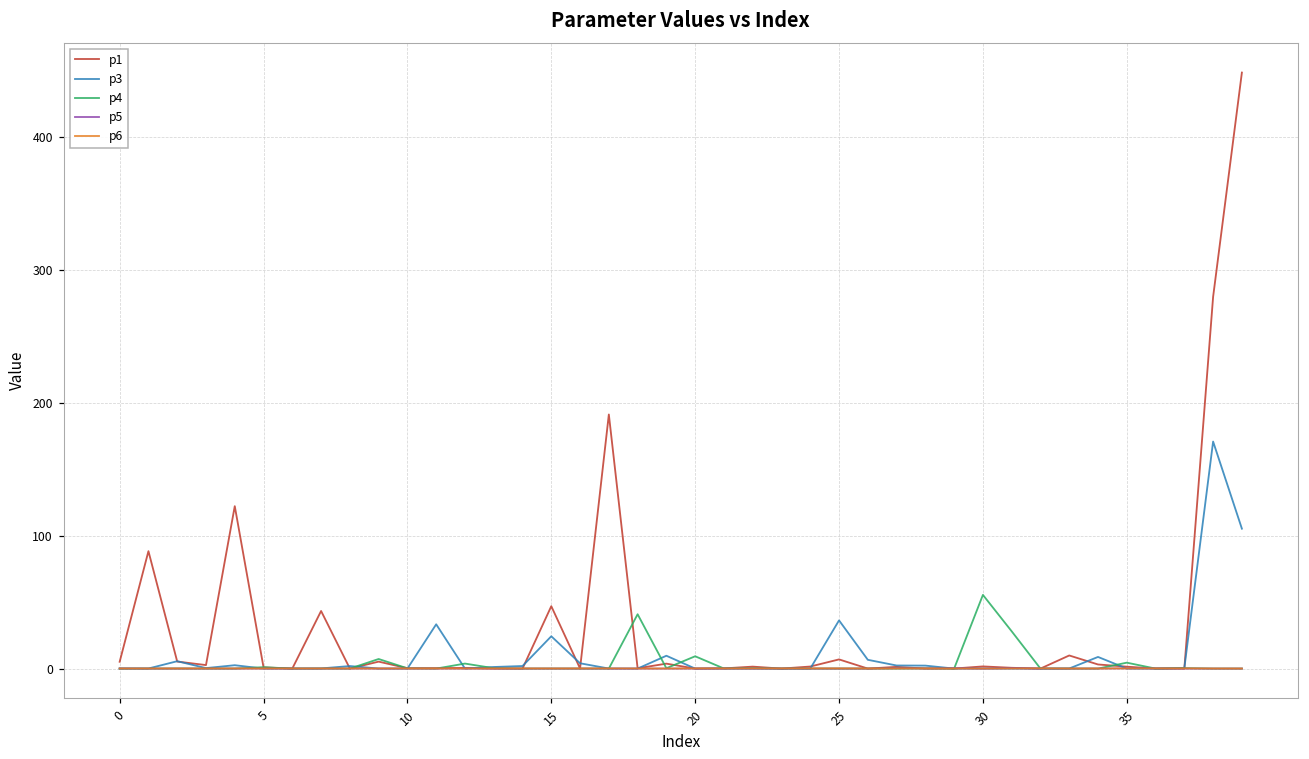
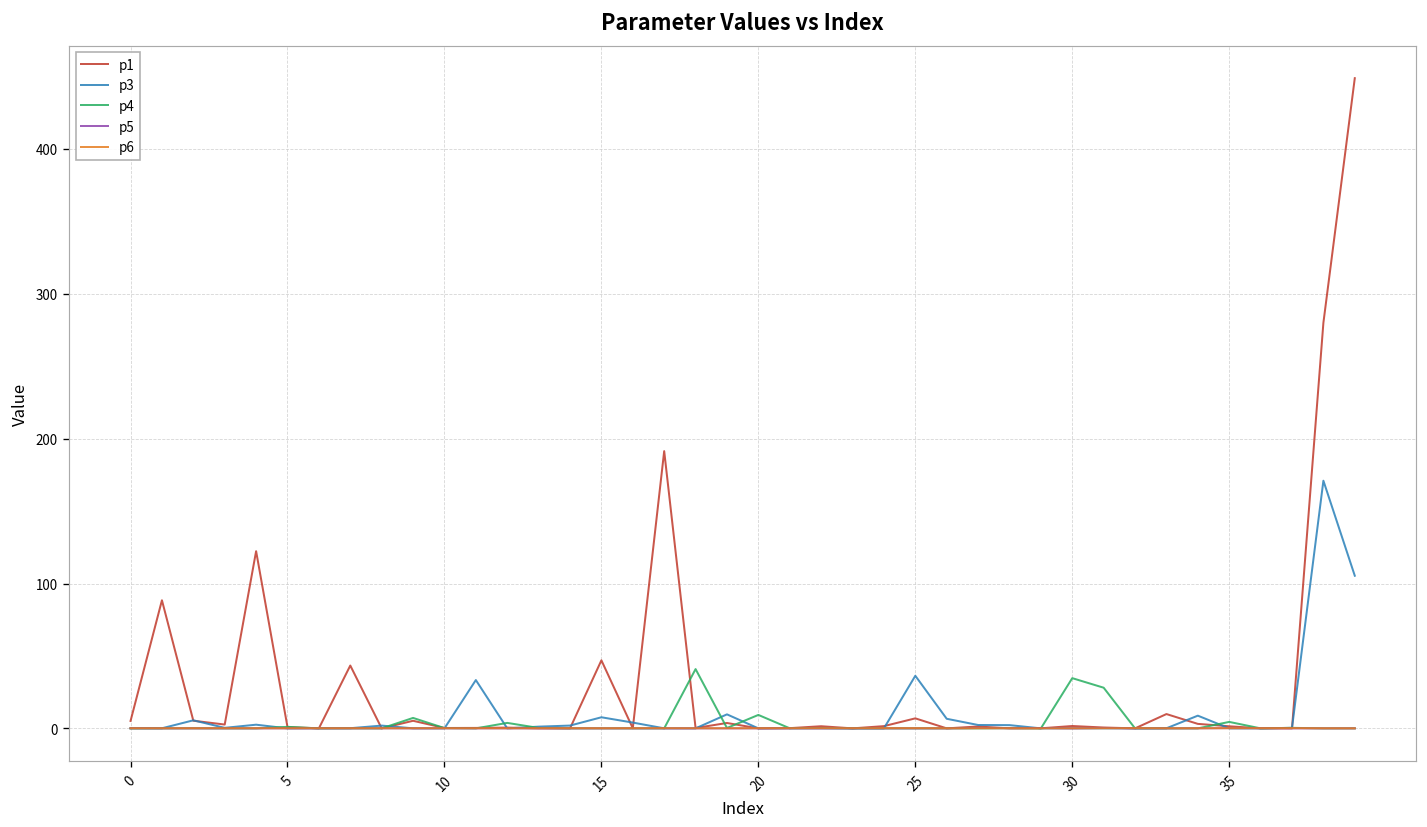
p3, 15: 24 -> 8
p4, 30: 55 -> 35
